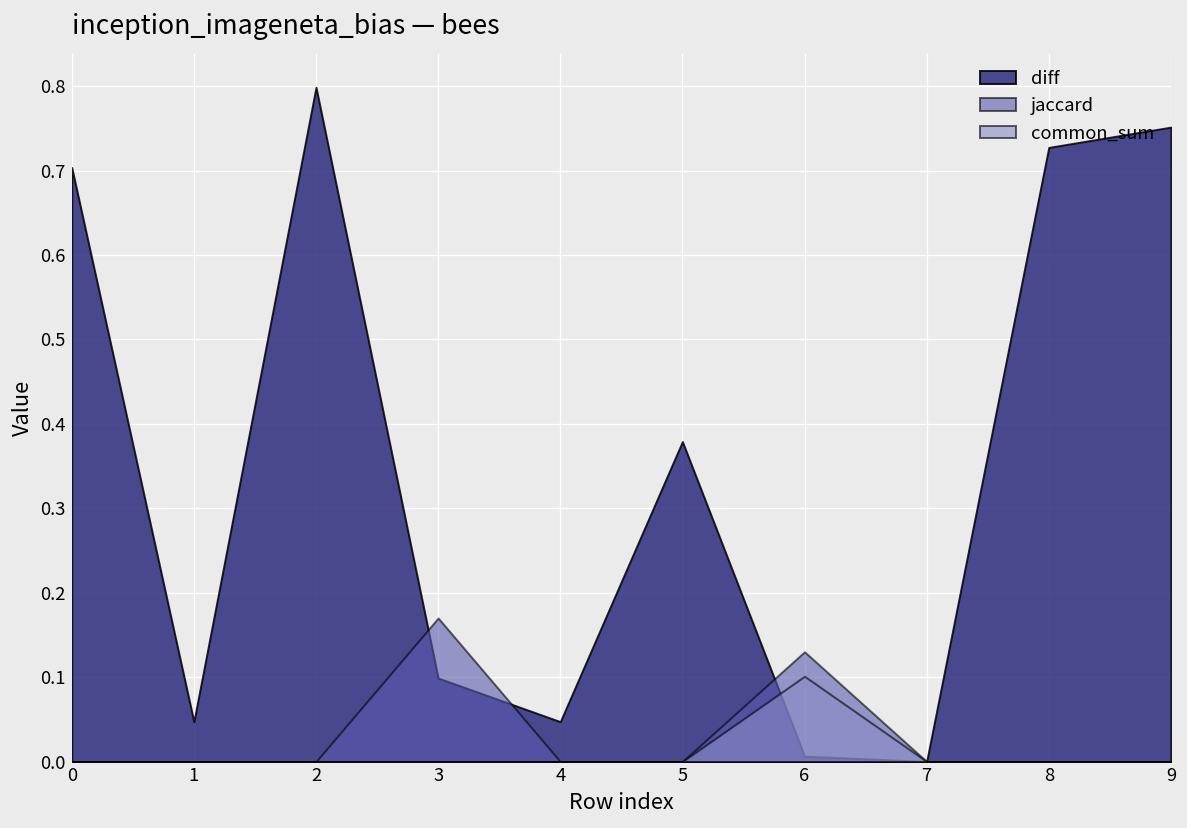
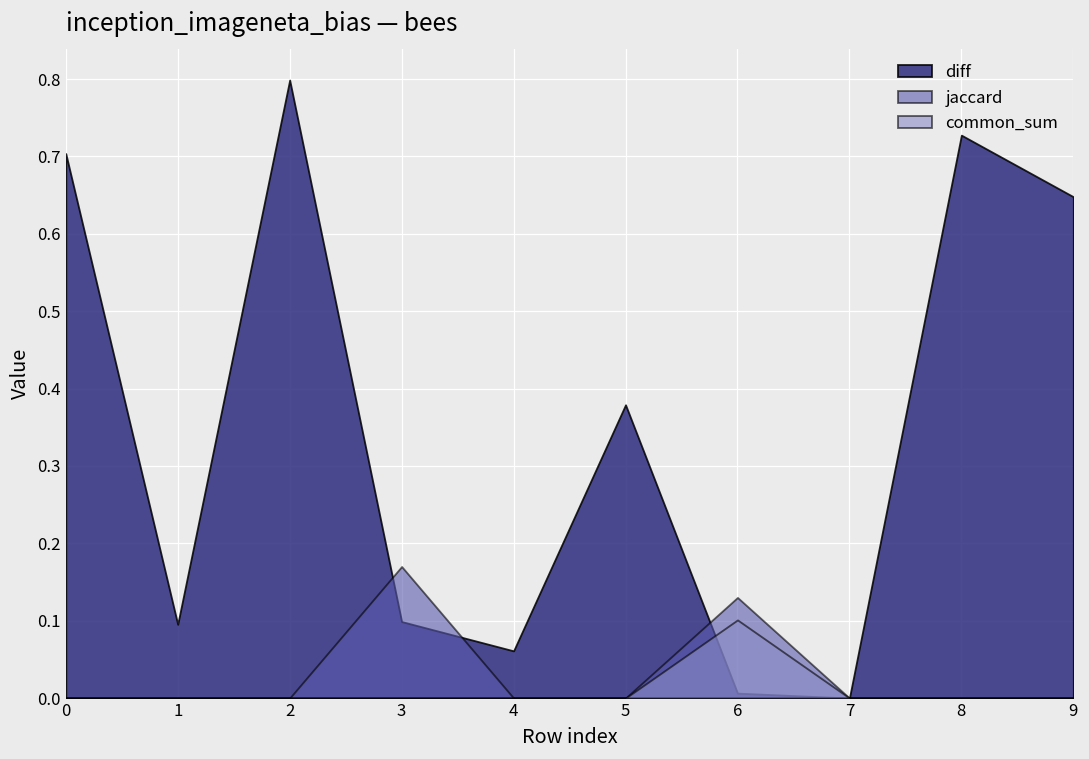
diff, 1: 0.05 -> 0.10
diff, 4: 0.05 -> 0.06
diff, 9: 0.75 -> 0.65
